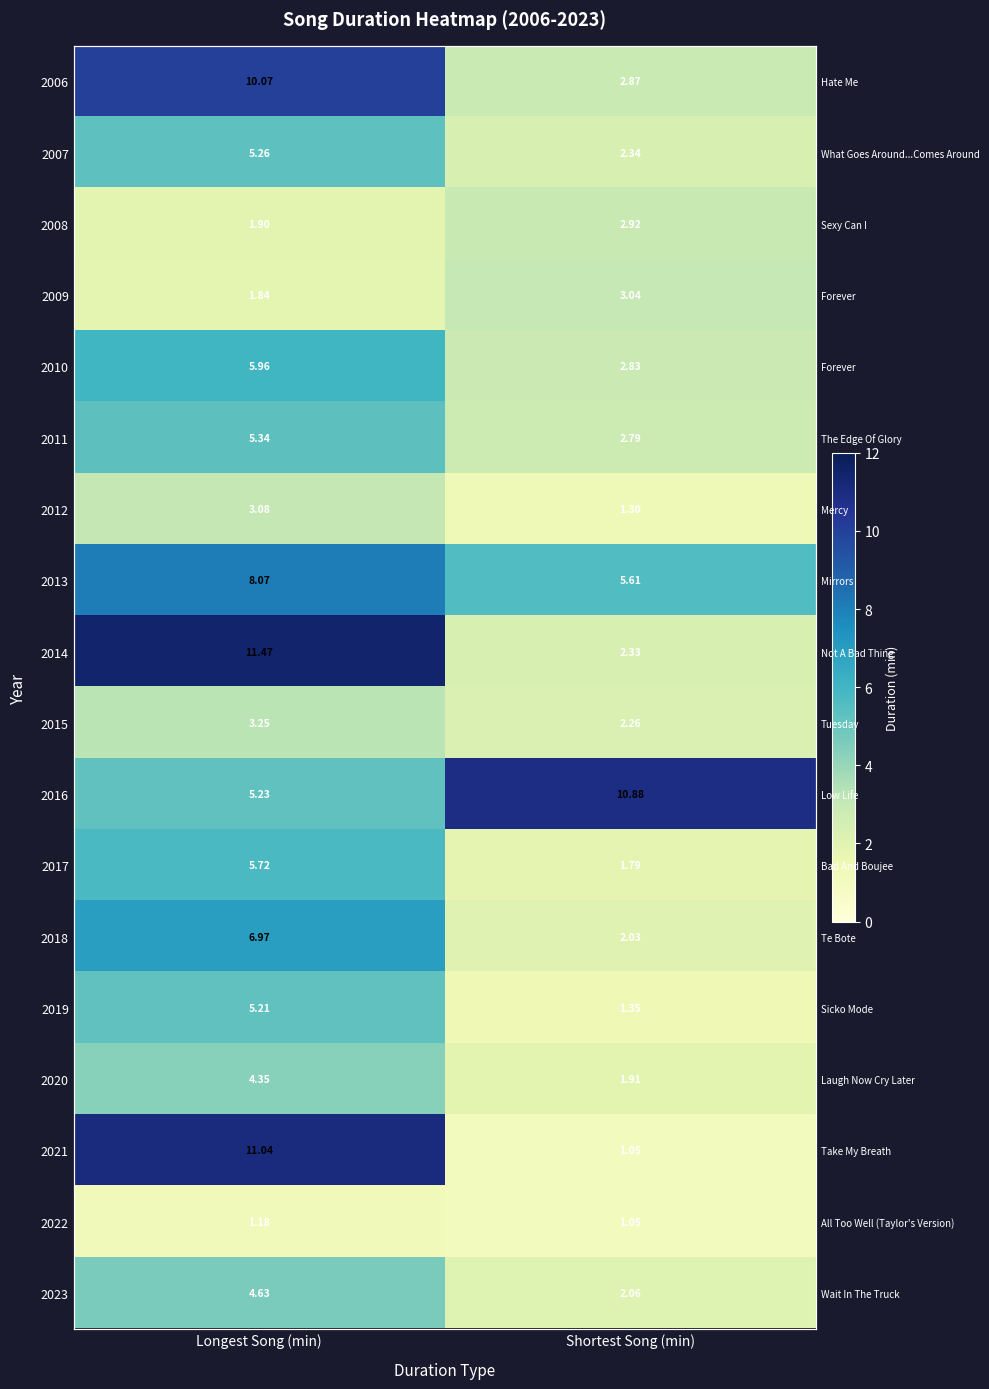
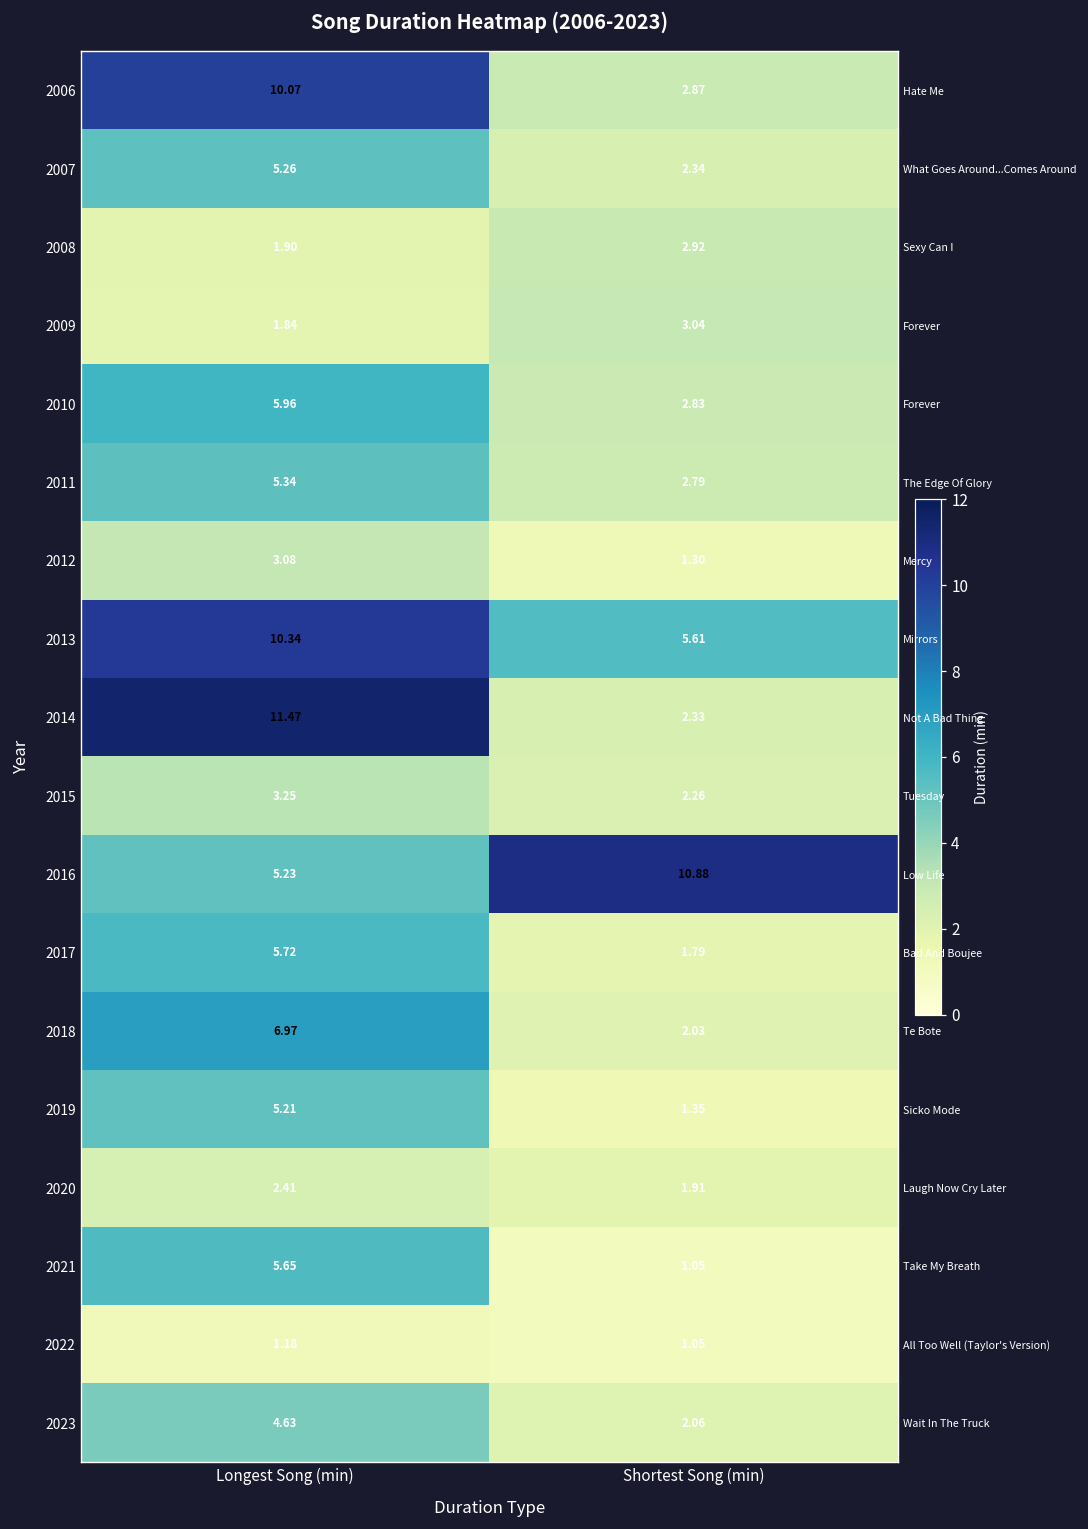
2013, Longest Song (min): 8.07 -> 10.34
2020, Longest Song (min): 4.35 -> 2.41
2021, Longest Song (min): 11.04 -> 5.65
